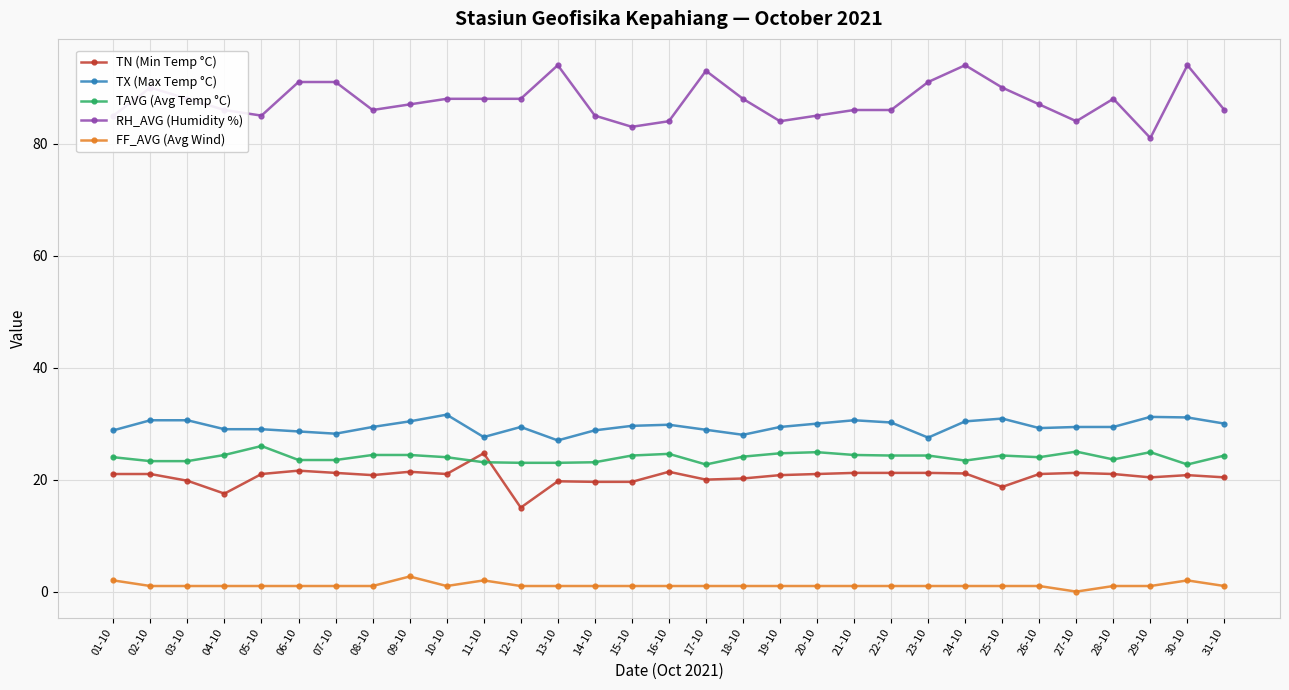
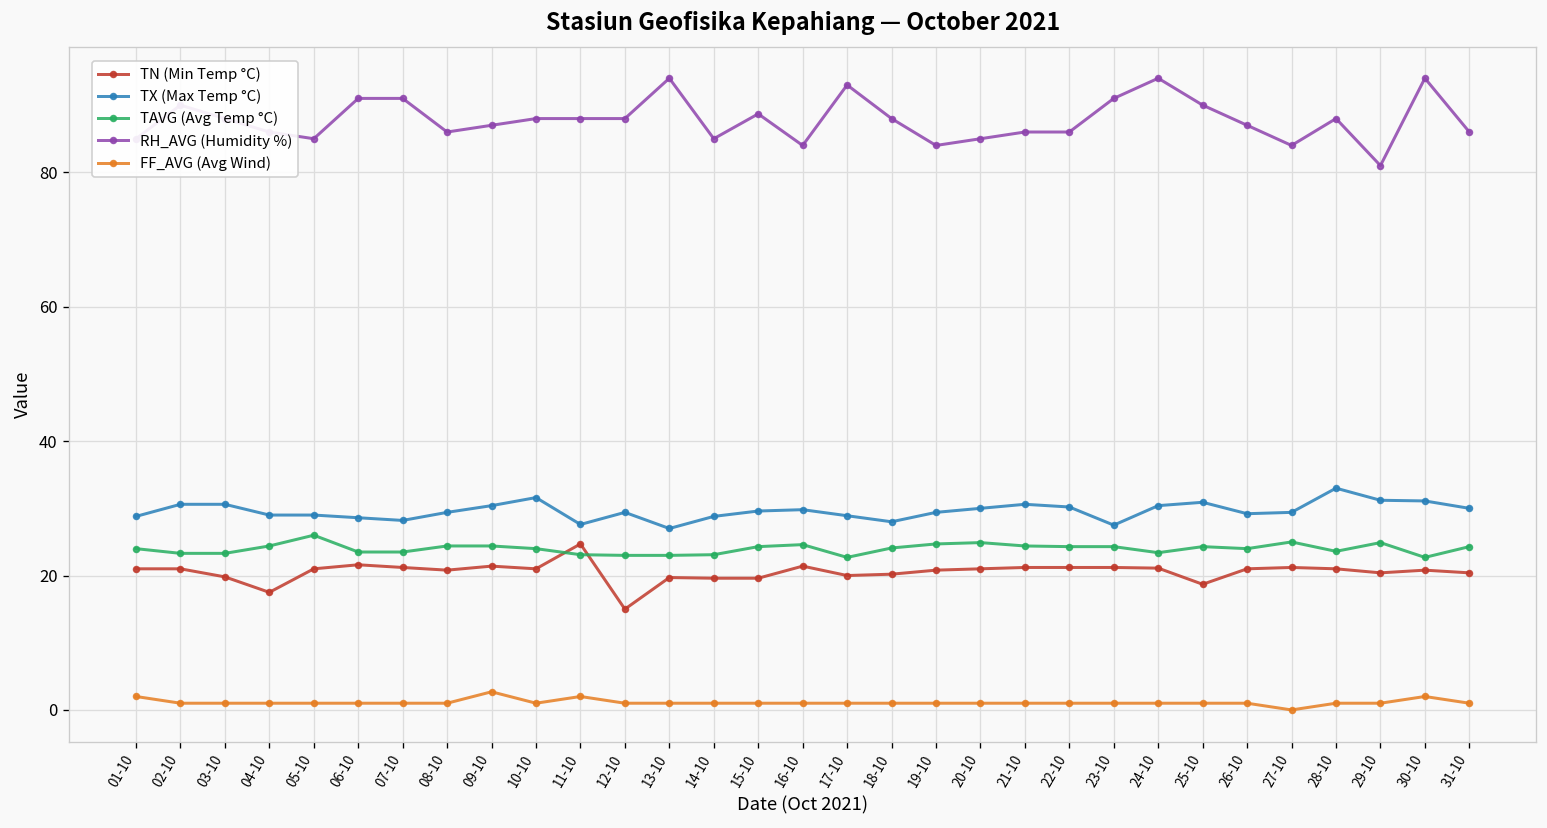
RH_AVG (Humidity %), 15-10: 83 -> 89
TX (Max Temp °C), 28-10: 29 -> 33
